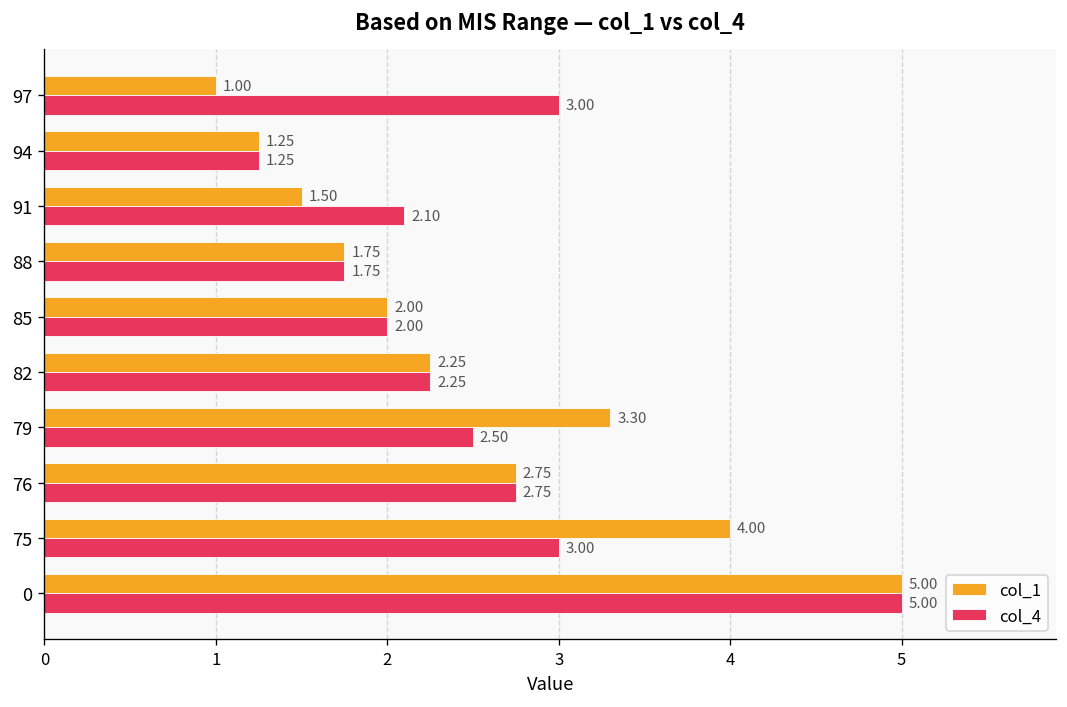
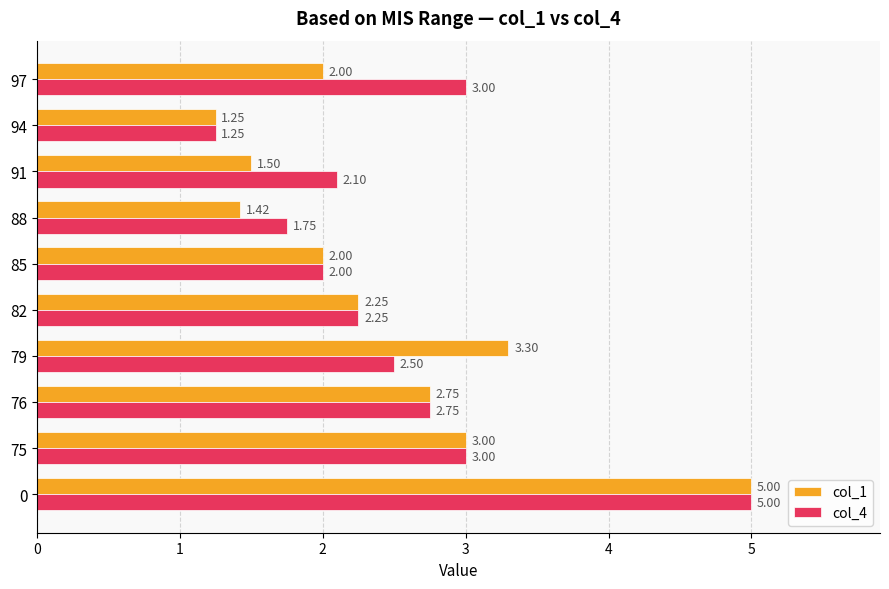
col_1, 97: 1.00 -> 2.00
col_1, 88: 1.75 -> 1.42
col_1, 75: 4.00 -> 3.00
